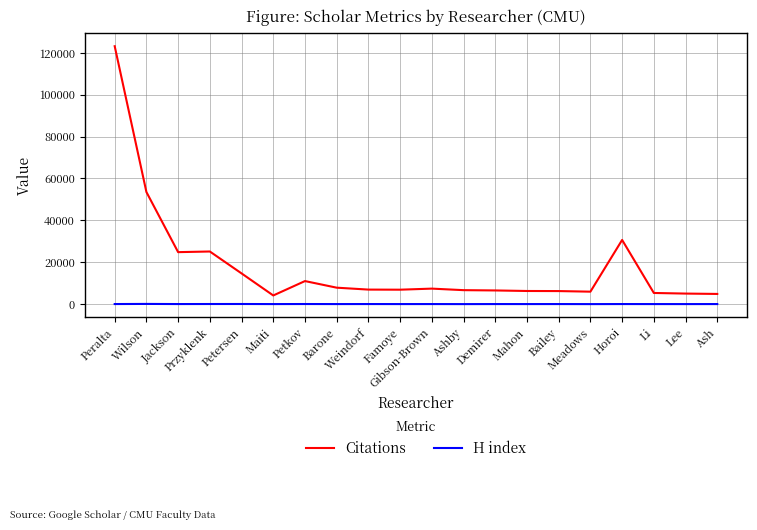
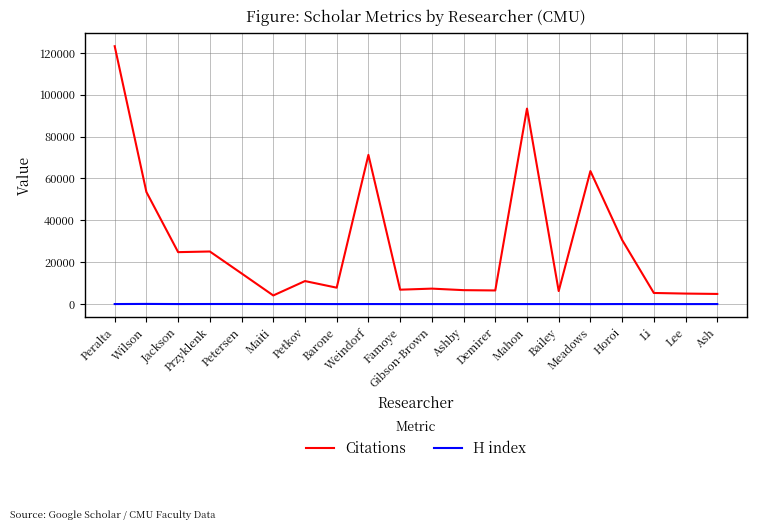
Citations, Weindorf: 7000 -> 71000
Citations, Mahon: 6000 -> 93000
Citations, Meadows: 6000 -> 64000
